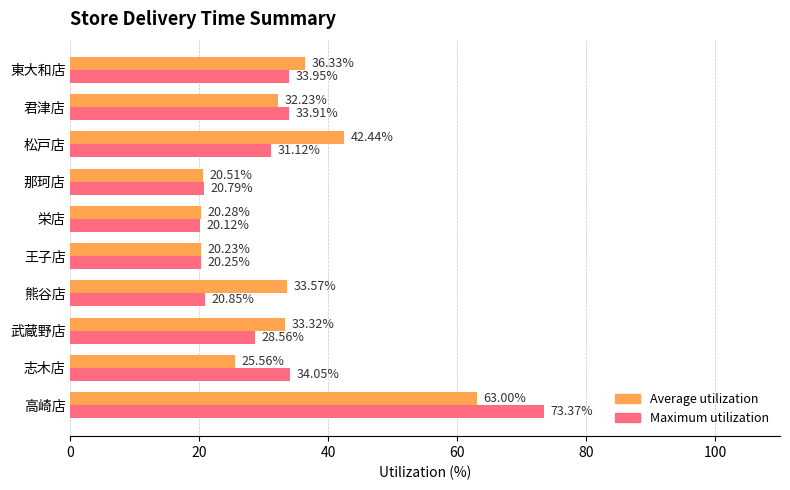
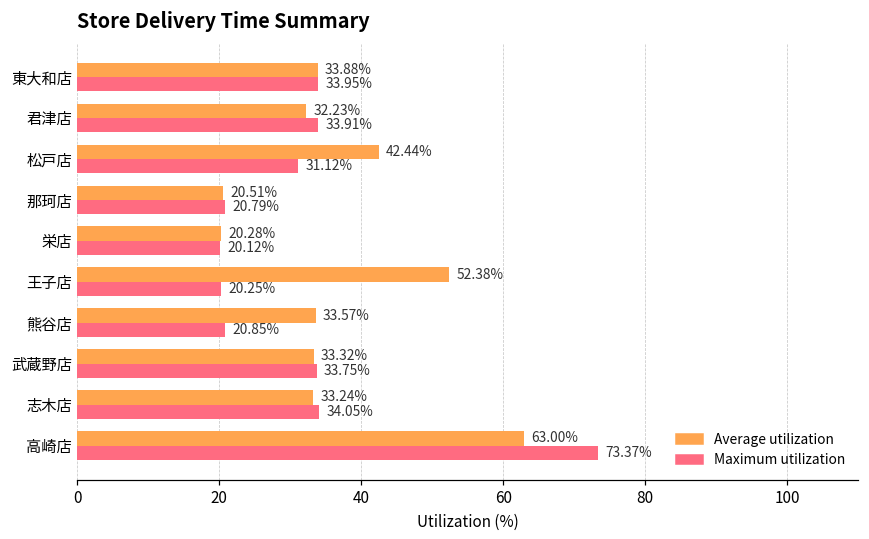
Average utilization, 東大和店: 36.33% -> 33.88%
Average utilization, 王子店: 20.23% -> 52.38%
Maximum utilization, 武蔵野店: 28.56% -> 33.75%
Average utilization, 志木店: 25.56% -> 33.24%
